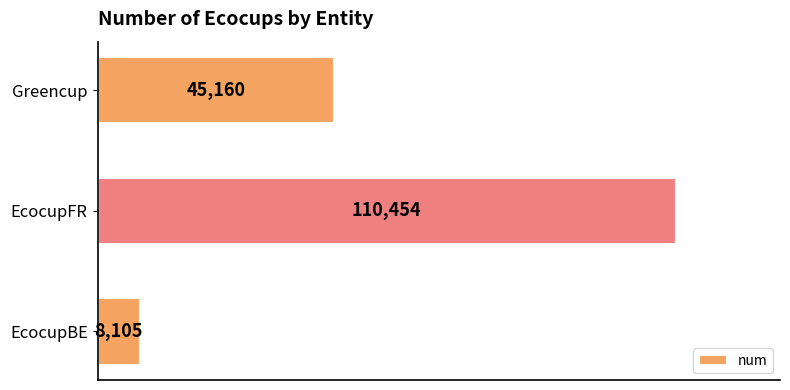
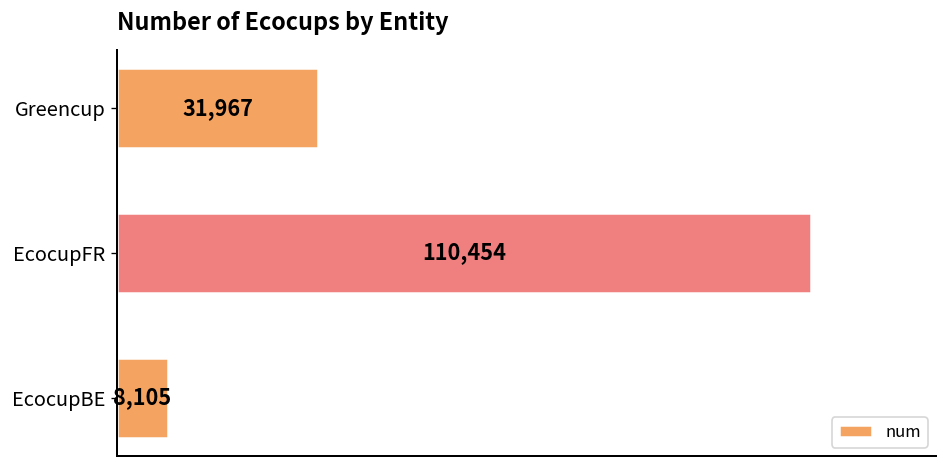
Greencup: 45,160 -> 31,967
